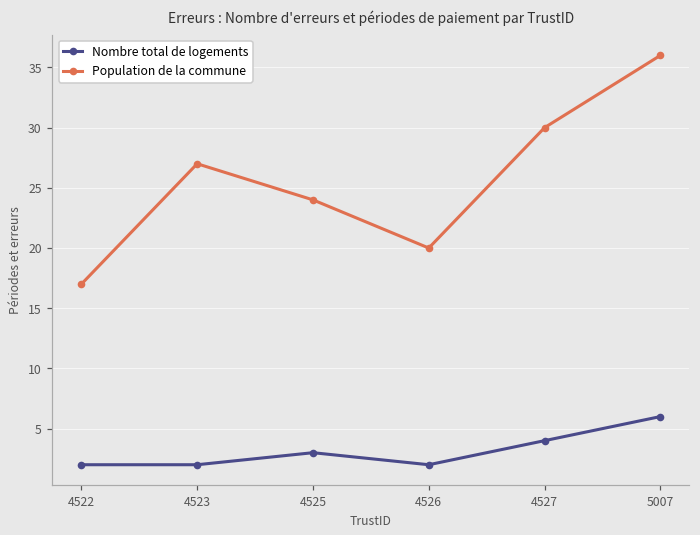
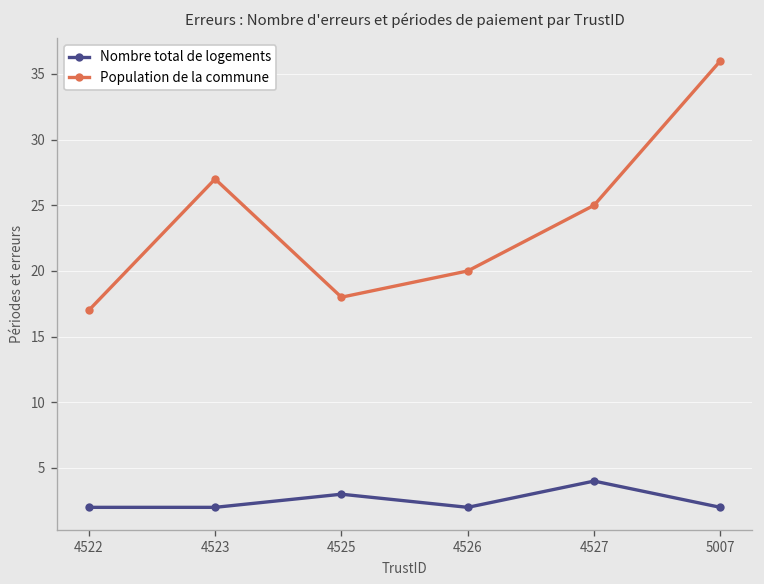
Population de la commune, 4525: 24 -> 18
Population de la commune, 4527: 30 -> 25
Nombre total de logements, 5007: 6 -> 2
